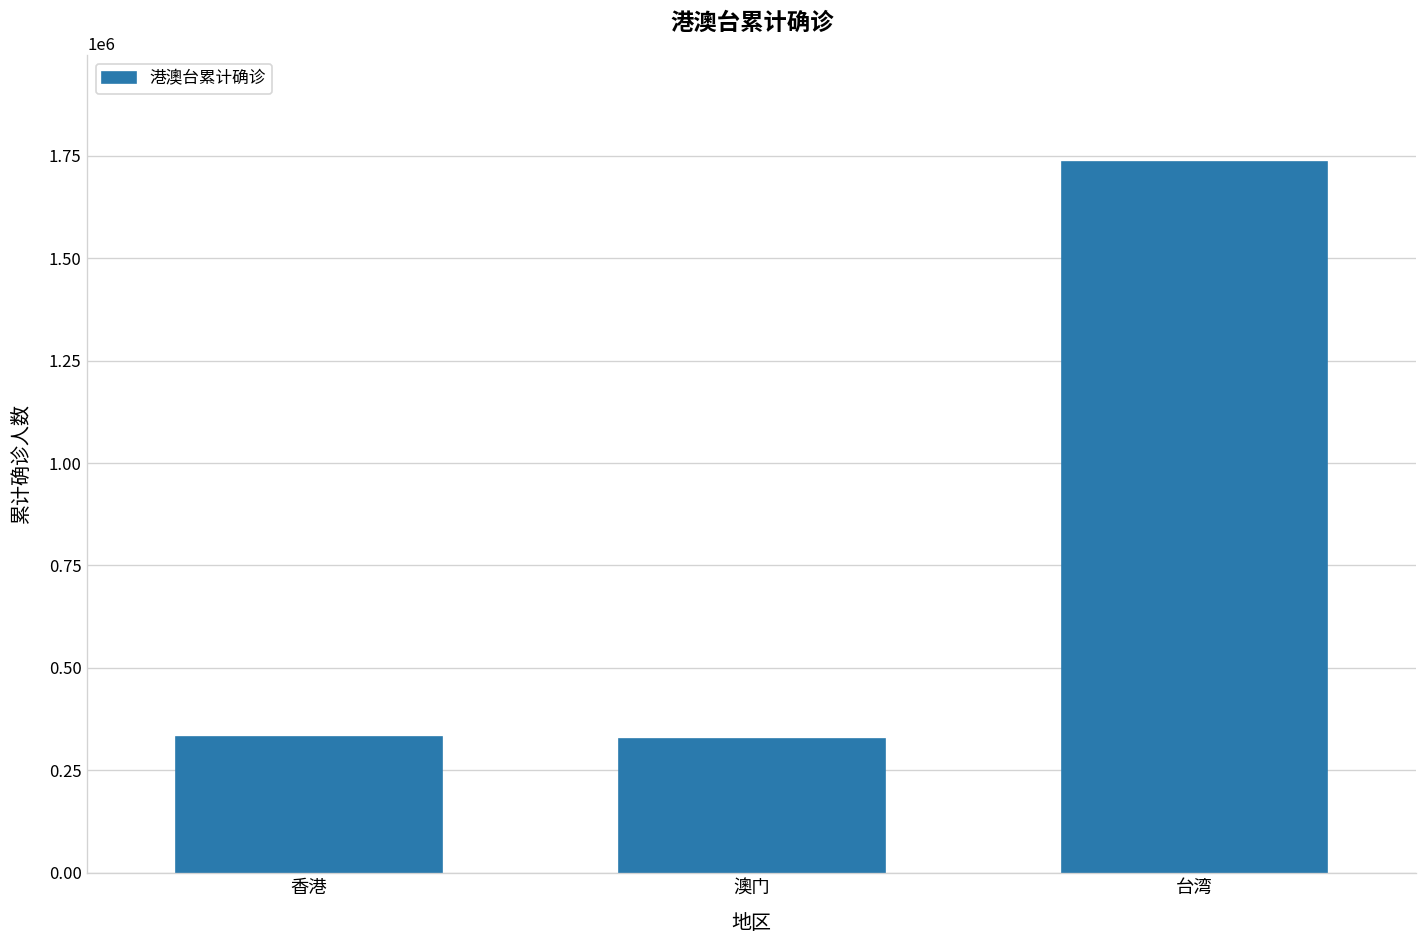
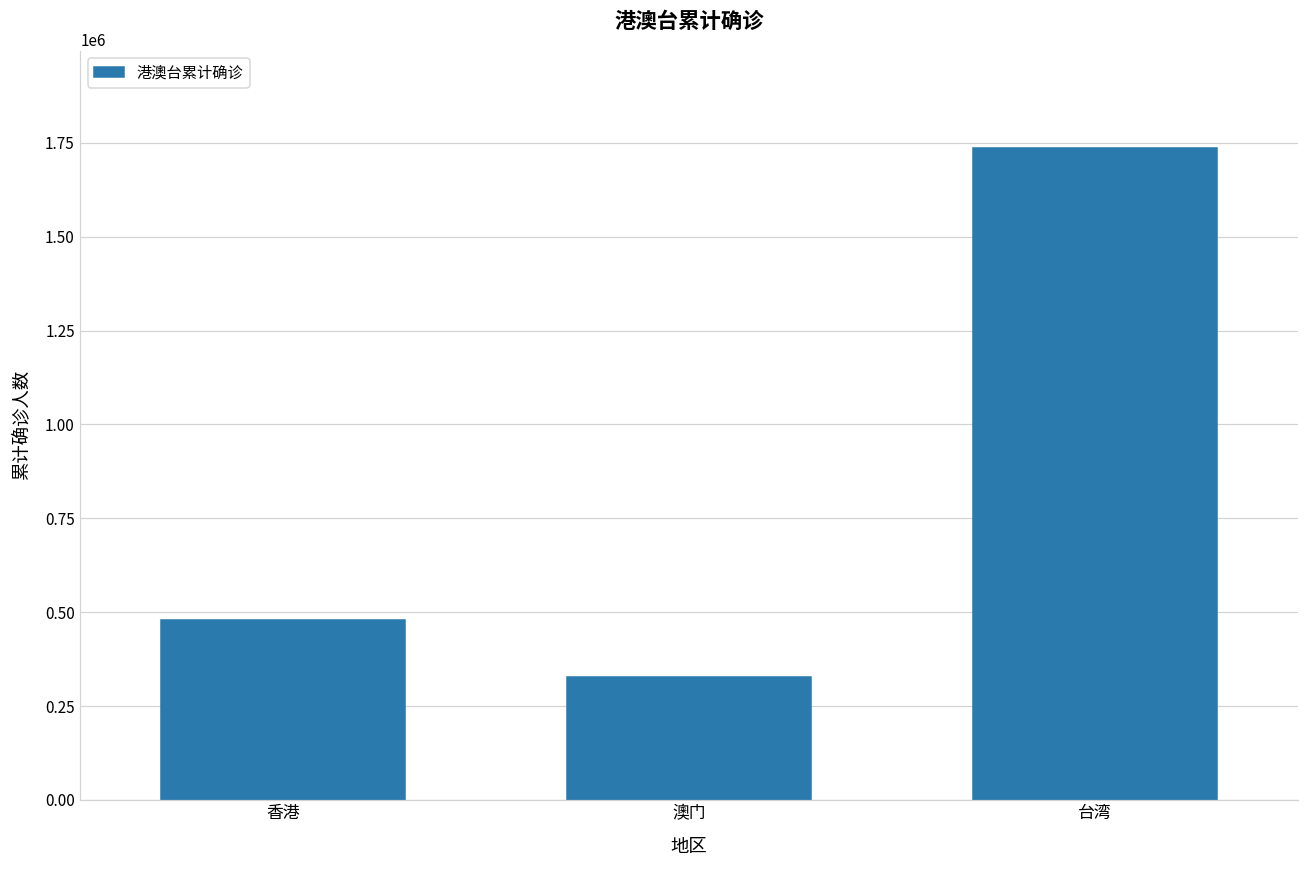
香港: 330000 -> 480000
